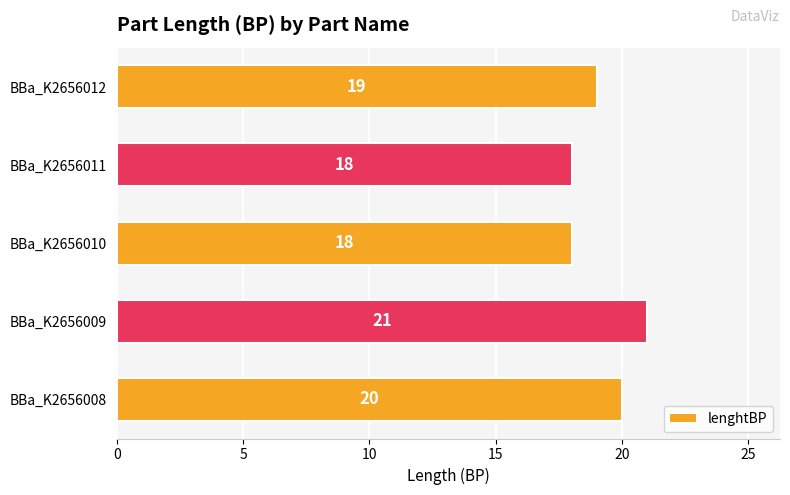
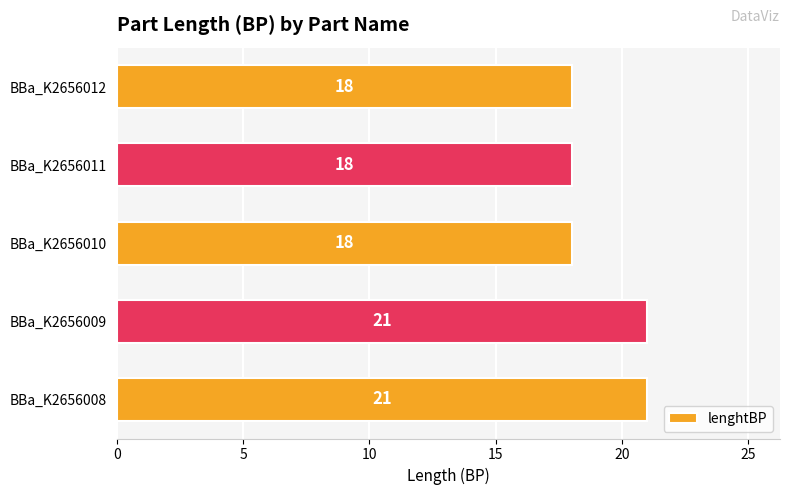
BBa_K2656012: 19 -> 18
BBa_K2656008: 20 -> 21
